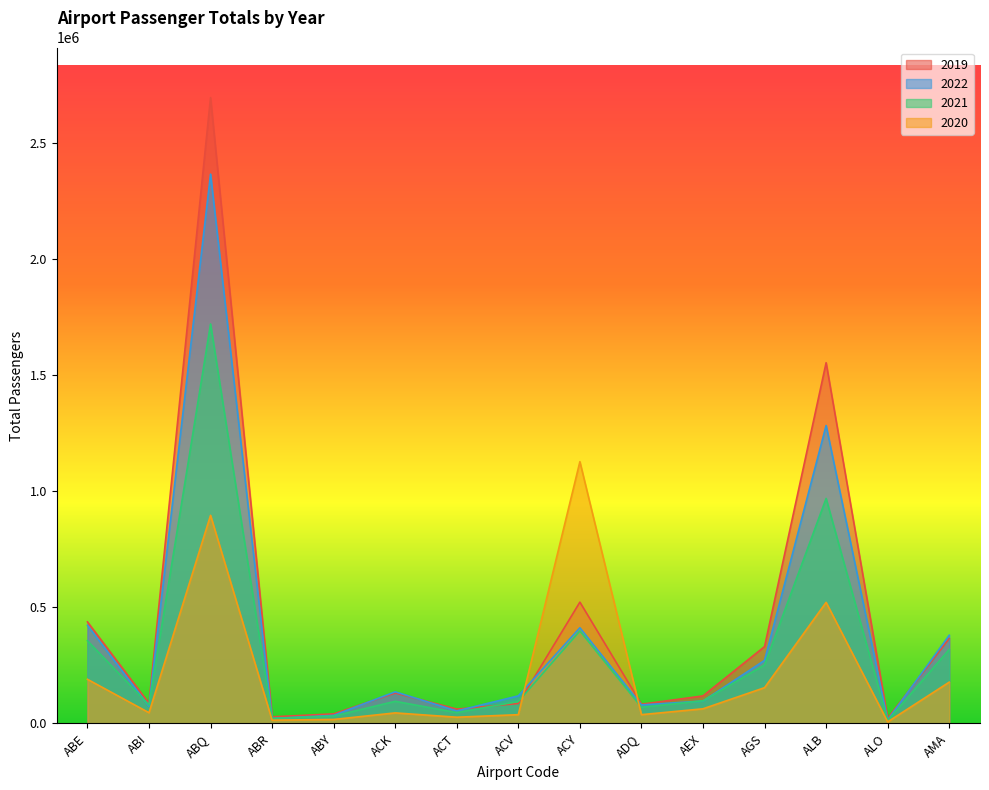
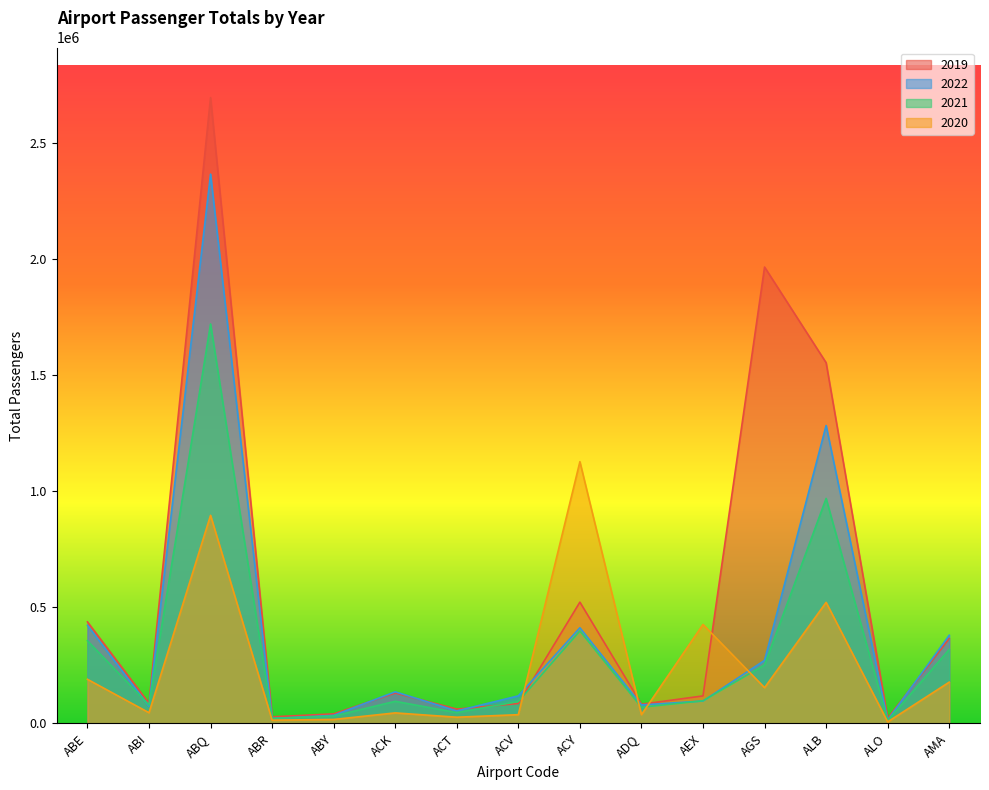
2020, AEX: 60000 -> 430000
2019, AGS: 330000 -> 1970000
